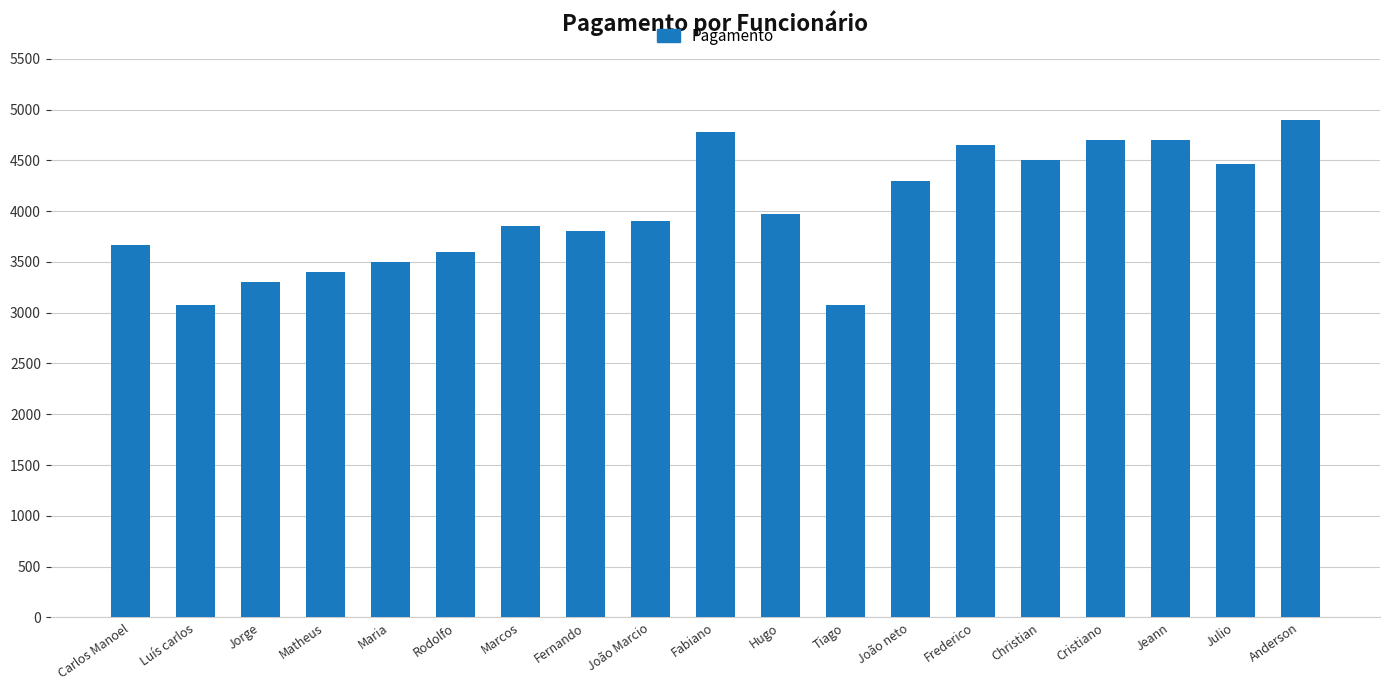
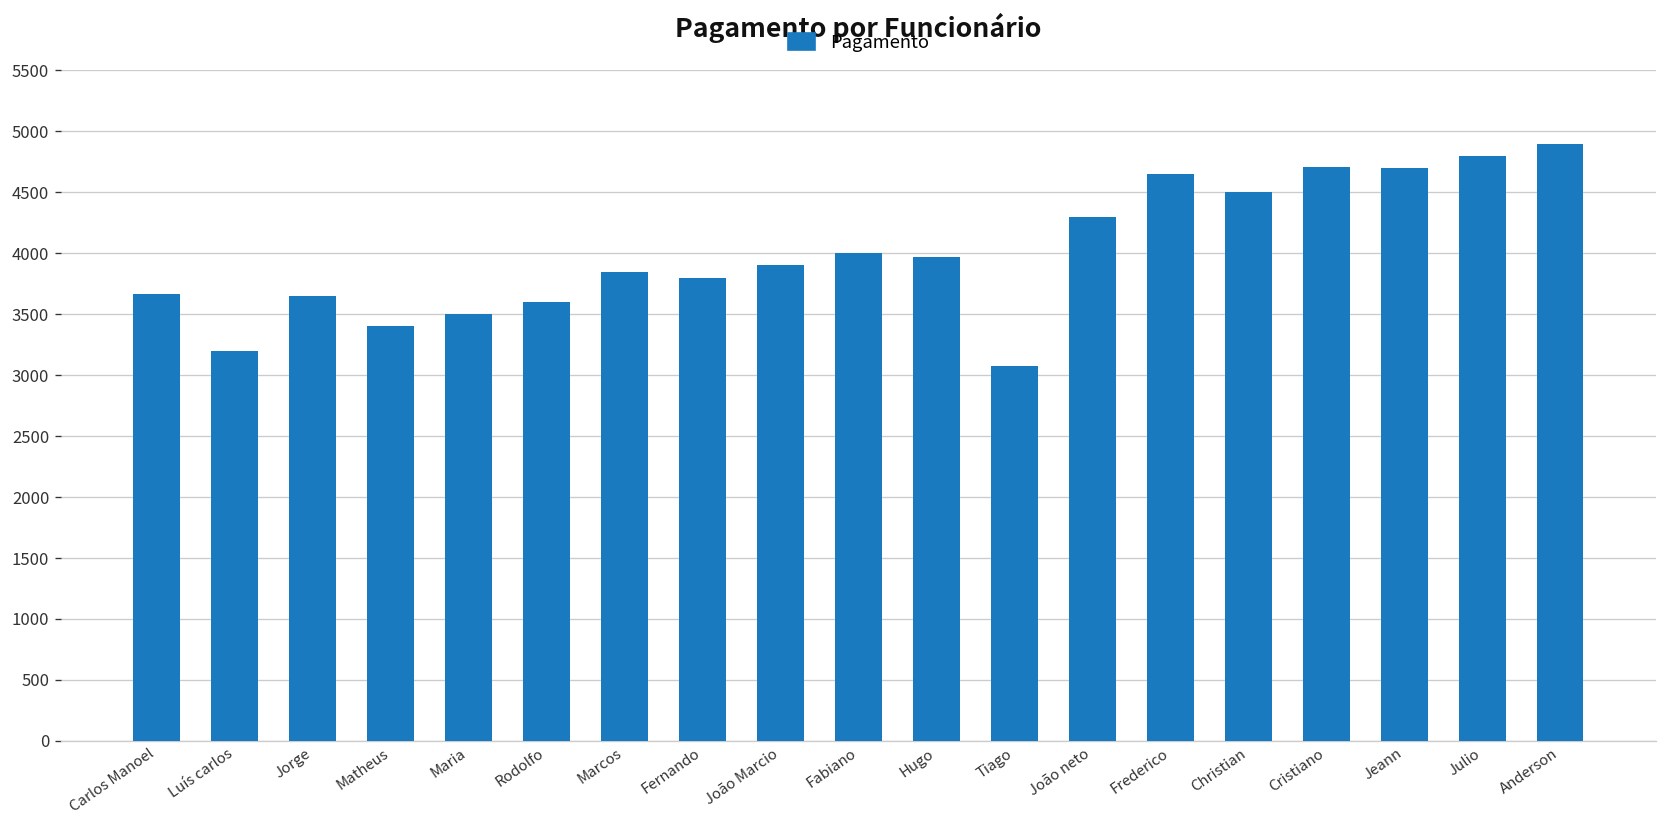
Luís carlos: 3080 -> 3200
Jorge: 3300 -> 3650
Fabiano: 4780 -> 4000
Julio: 4460 -> 4800
